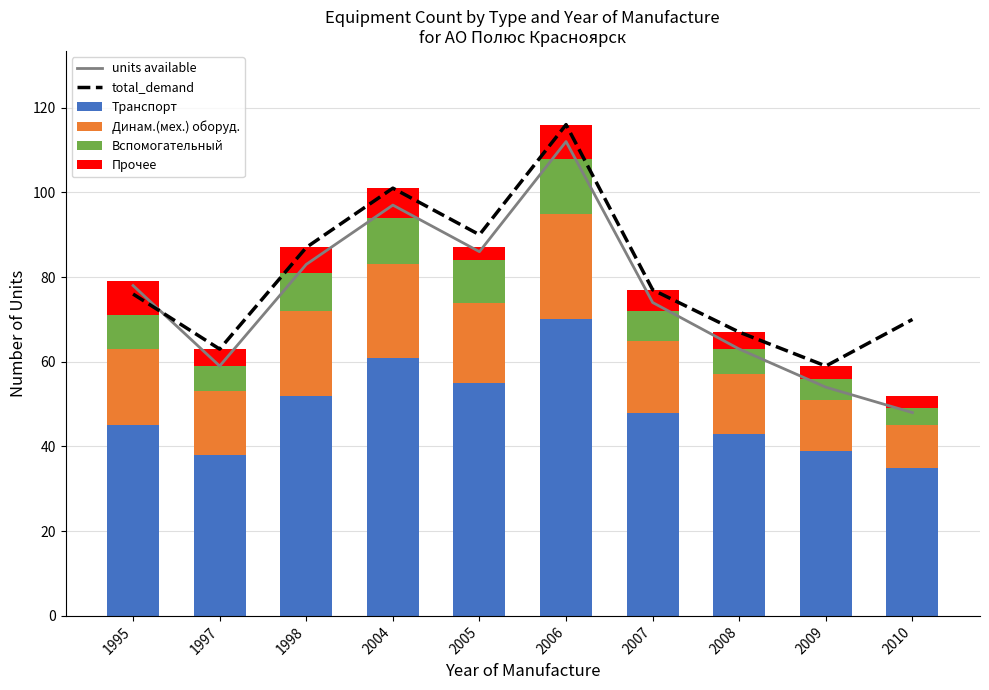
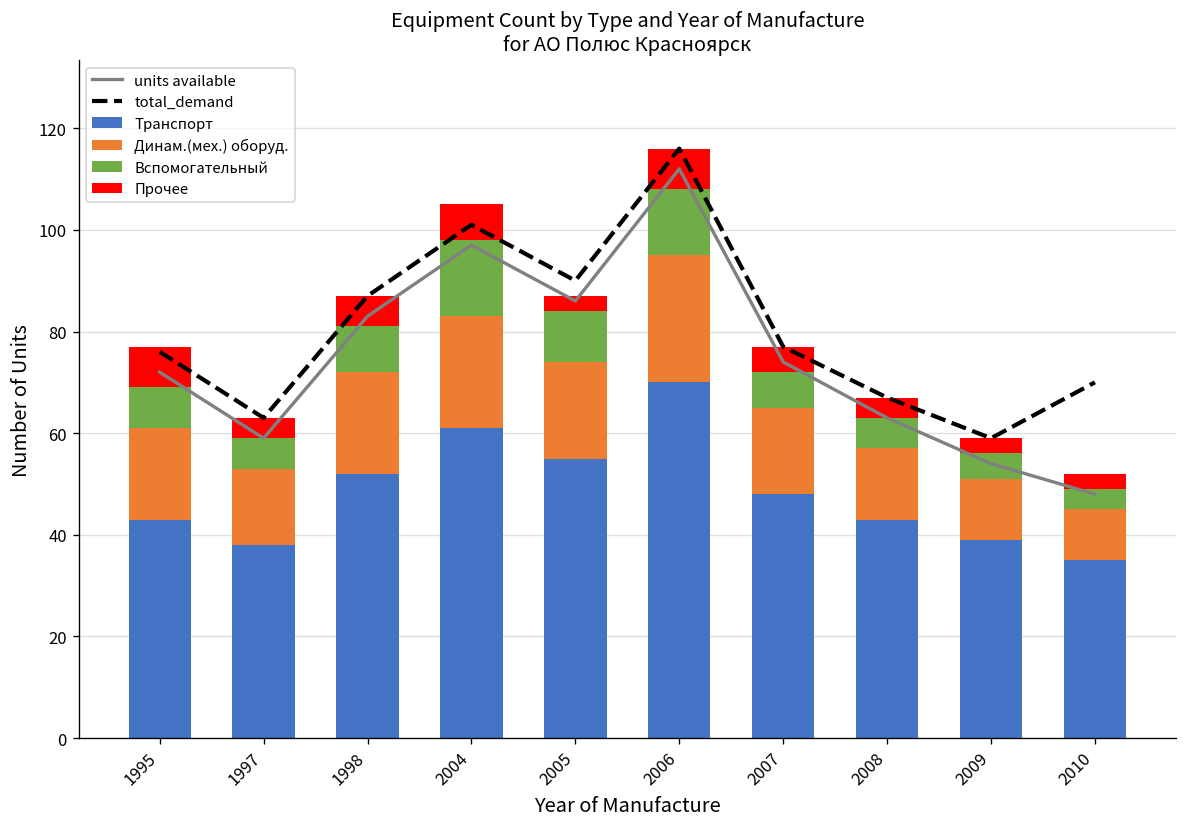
units available, 1995: 78 -> 72
Транспорт, 1995: 45 -> 43
Вспомогательный, 2004: 11 -> 15
